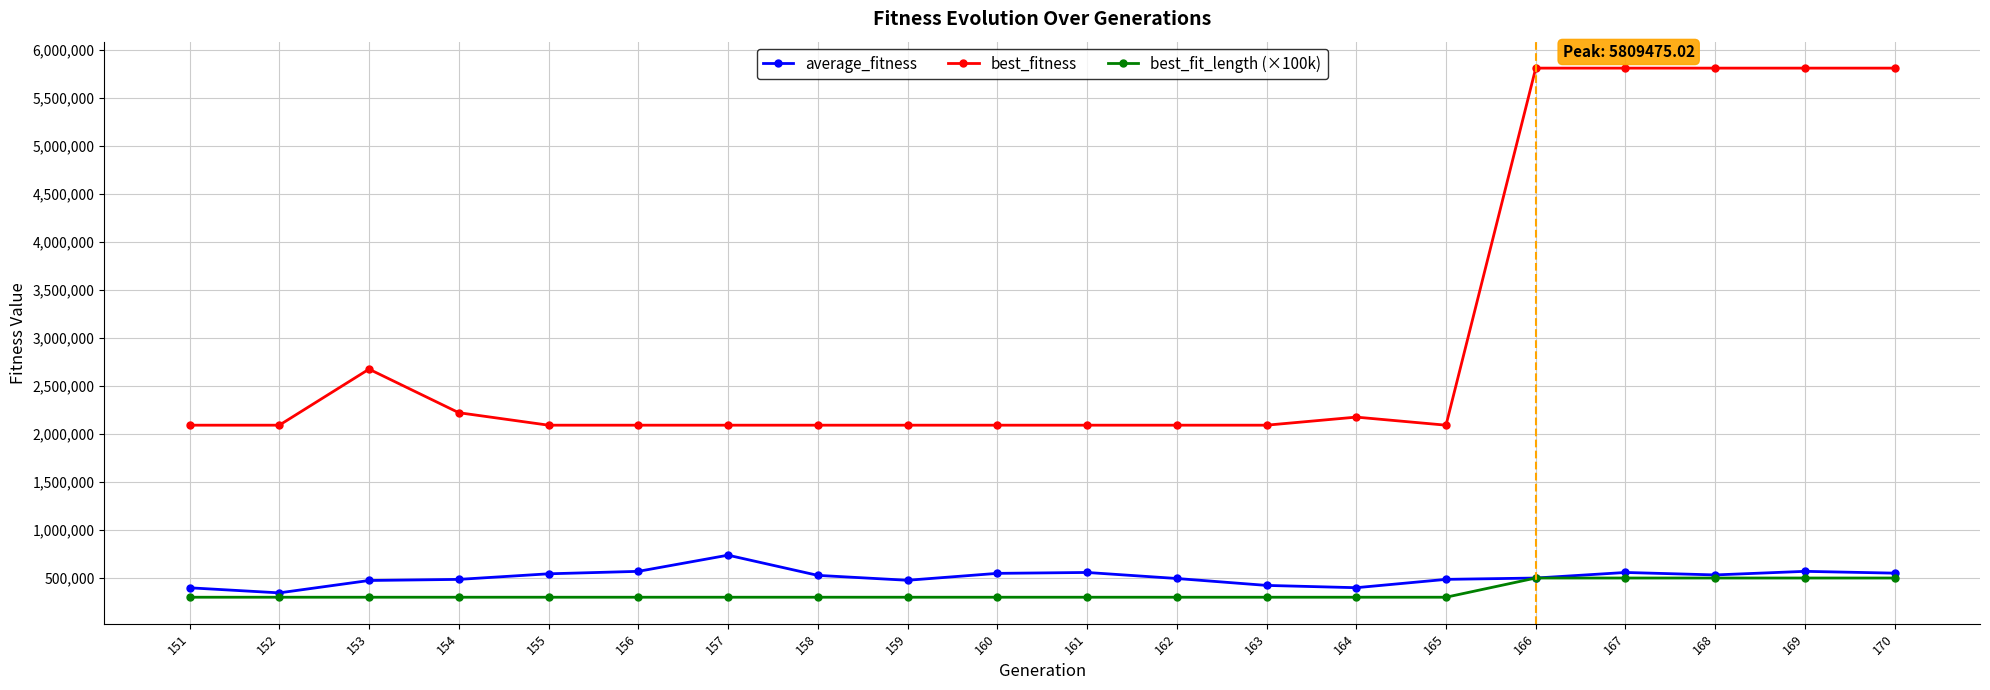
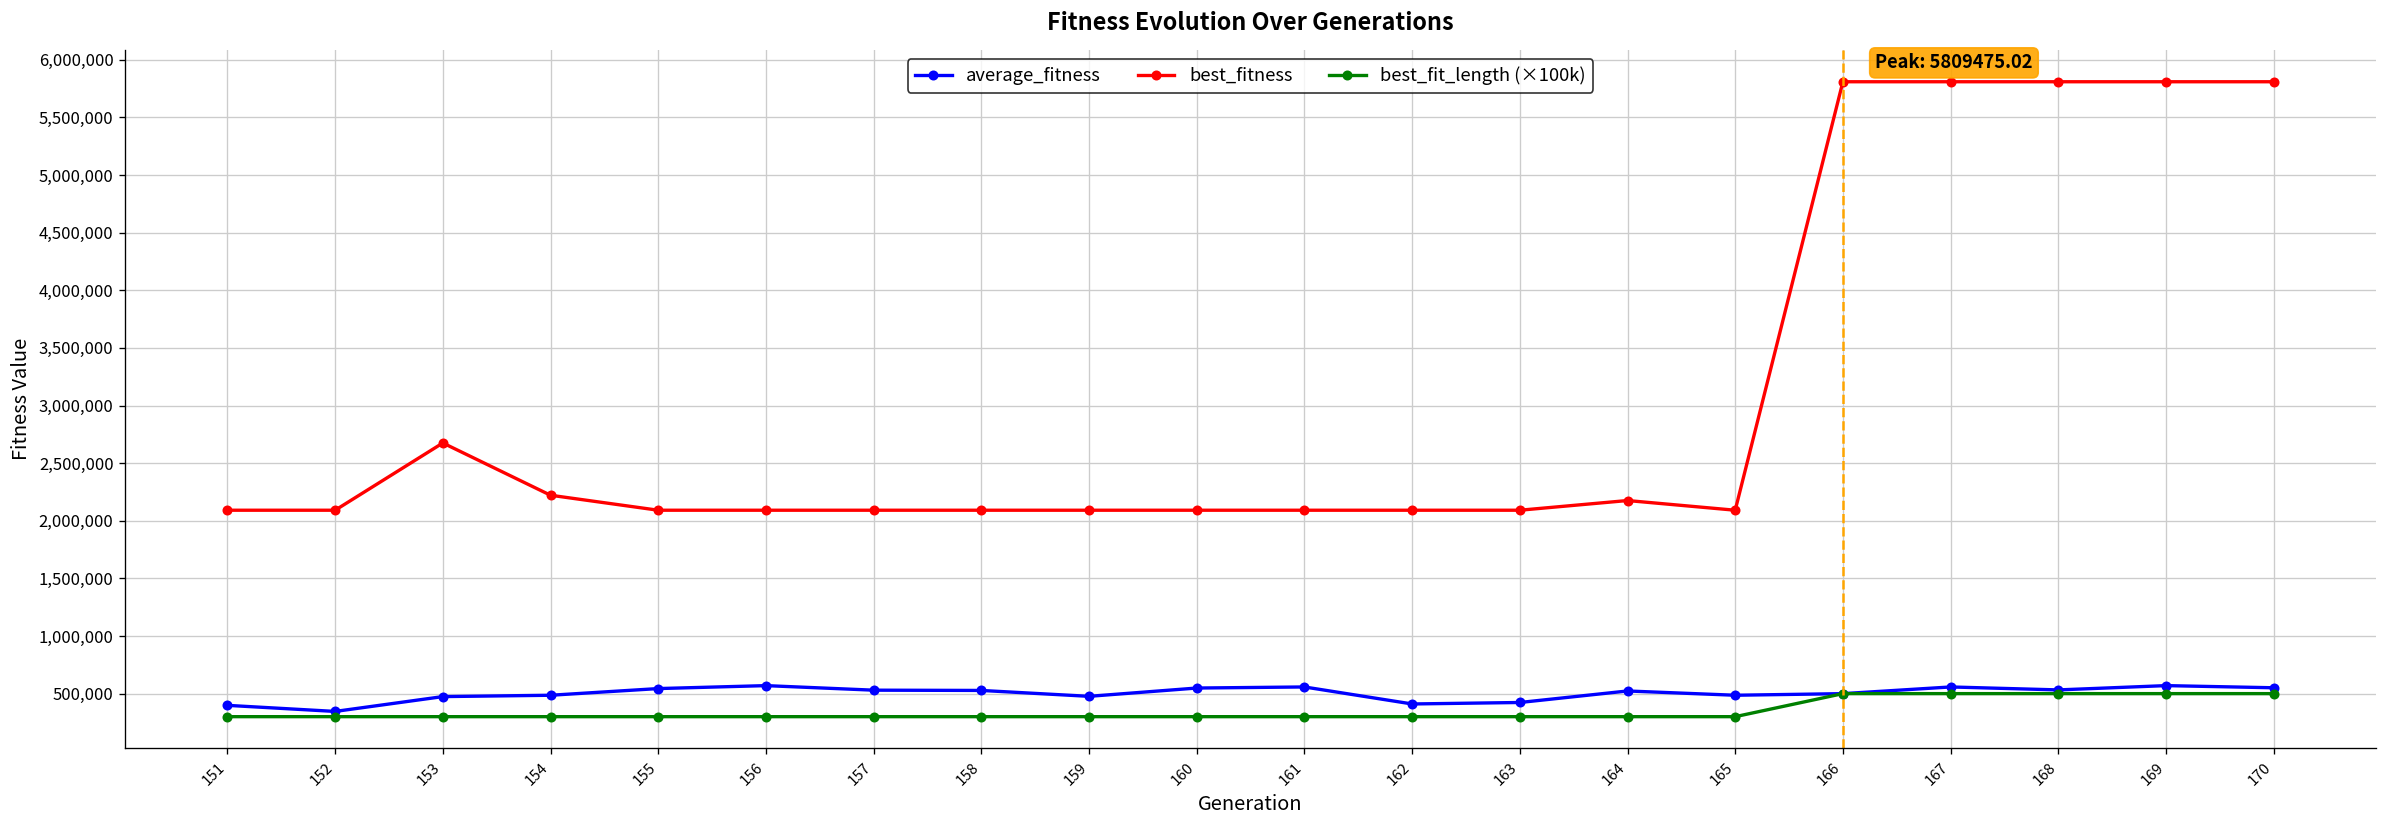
average_fitness, 157: 700,000 -> 500,000
average_fitness, 162: 500,000 -> 400,000
average_fitness, 164: 400,000 -> 500,000
